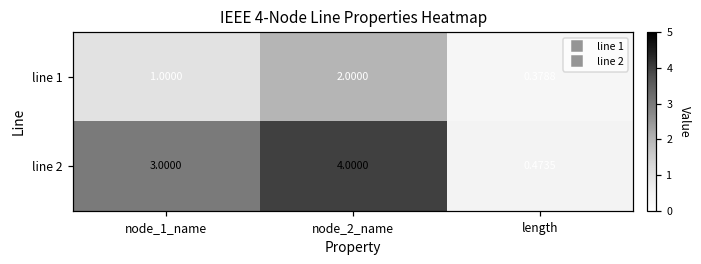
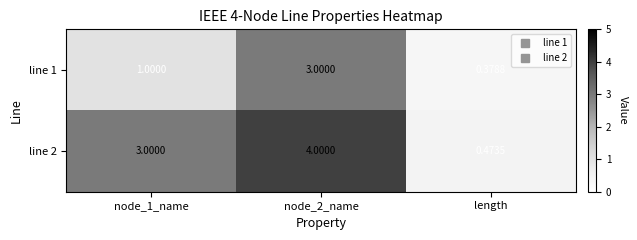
line 1, node_2_name: 2.0000 -> 3.0000
